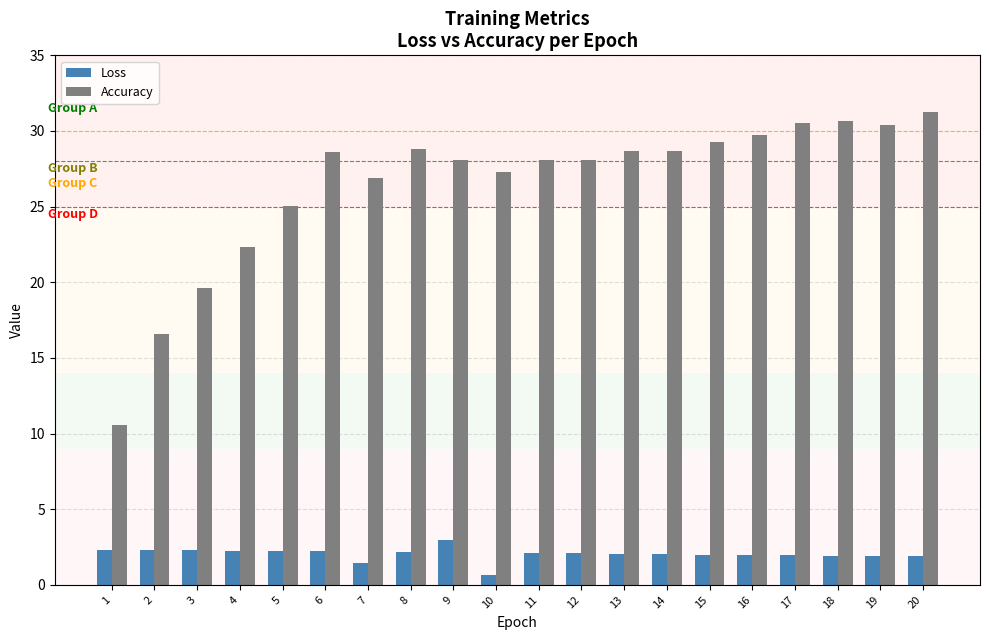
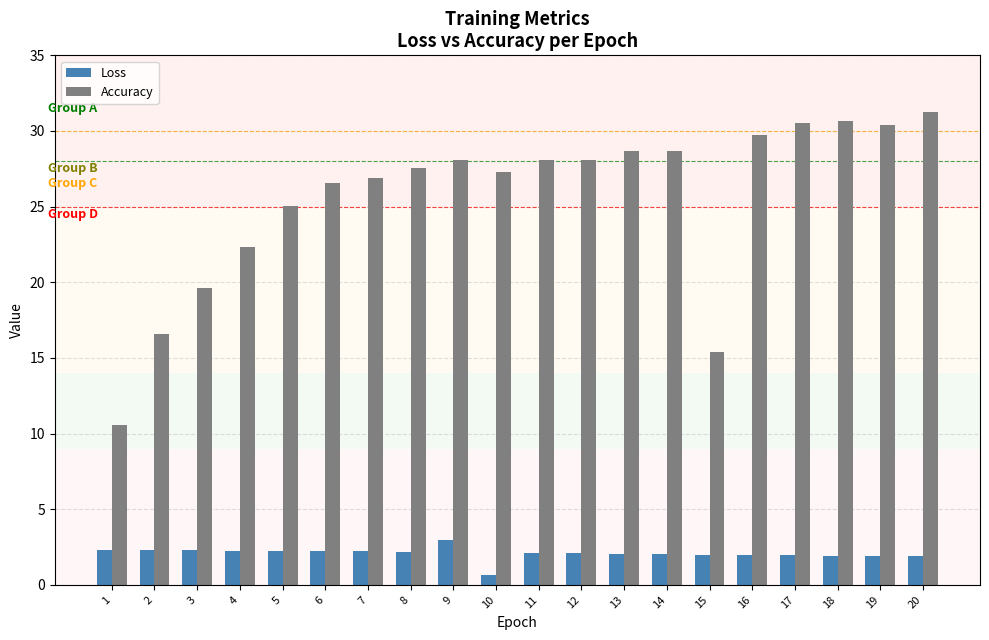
Accuracy, 6: 28.6 -> 26.6
Loss, 7: 1.5 -> 2.2
Accuracy, 8: 28.8 -> 27.6
Accuracy, 15: 29.3 -> 15.4
